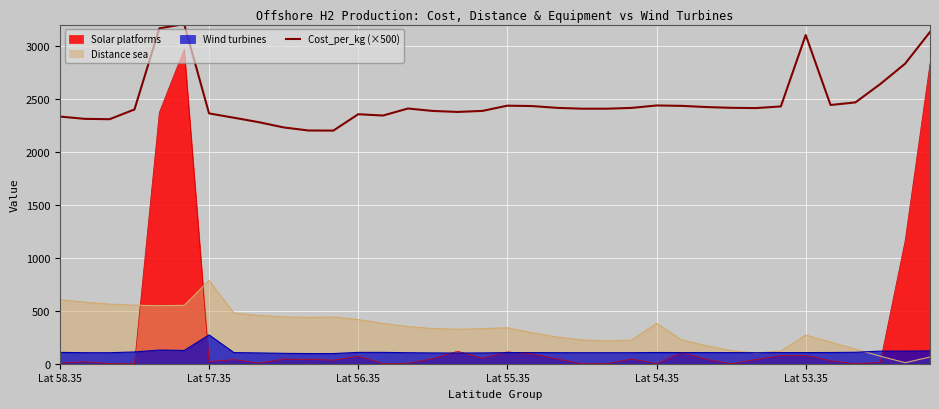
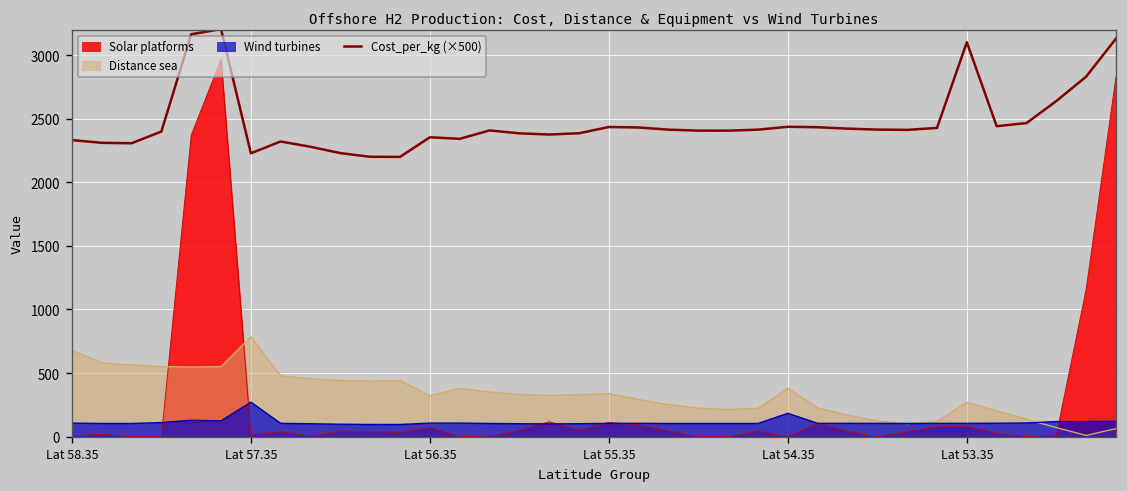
Distance sea, Lat 58.35: 600 -> 680
Cost_per_kg (×500), Lat 57.35: 2360 -> 2230
Distance sea, Lat 56.35: 420 -> 320
Wind turbines, Lat 54.35: 110 -> 180
